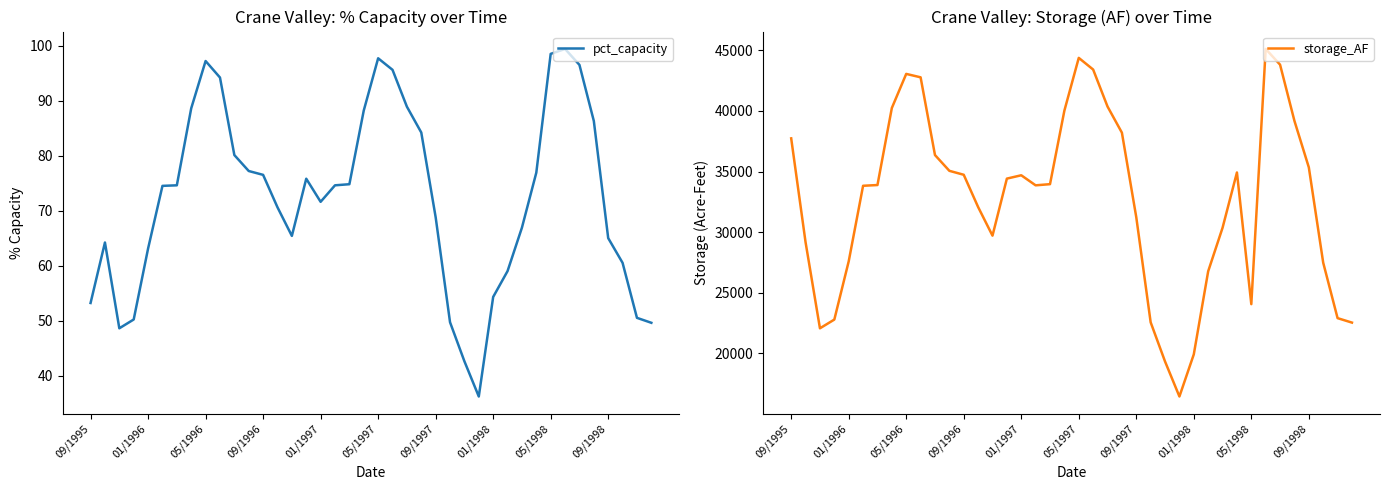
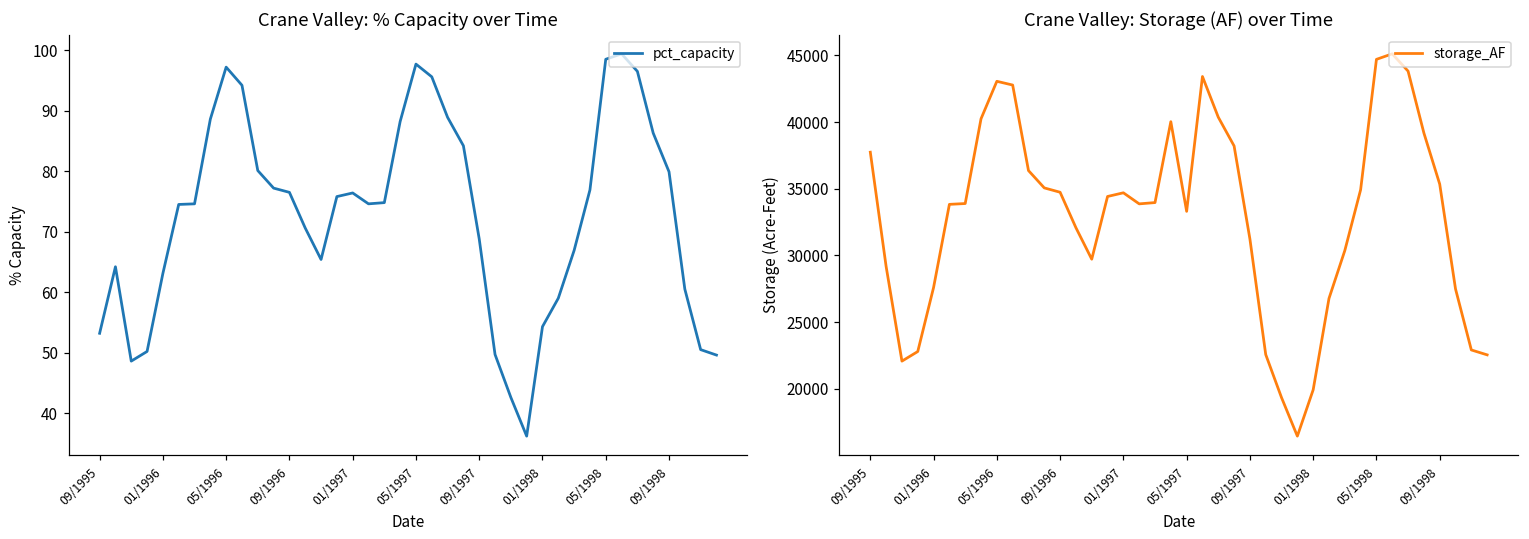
Crane Valley: % Capacity over Time, 01/1997: 72 -> 76
Crane Valley: % Capacity over Time, 09/1998: 65 -> 80
Crane Valley: Storage (AF) over Time, 05/1997: 44400 -> 33300
Crane Valley: Storage (AF) over Time, 05/1998: 24100 -> 44700
